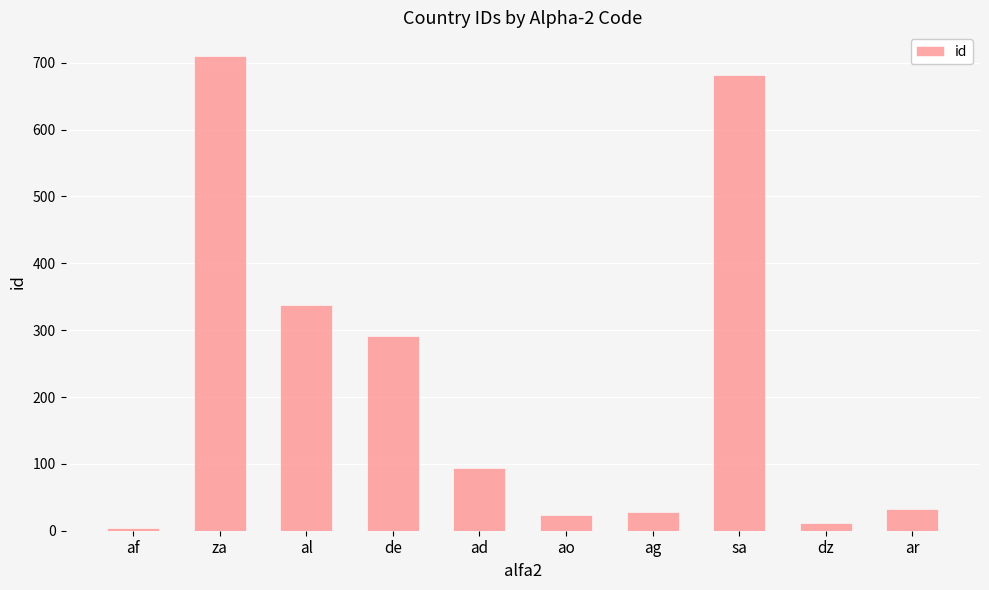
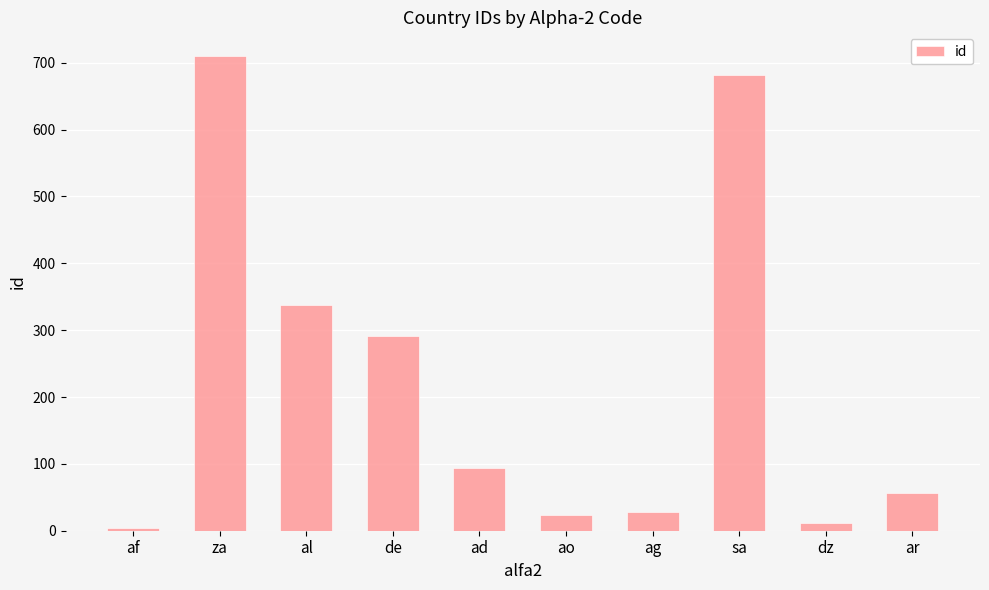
ar: 30 -> 60
